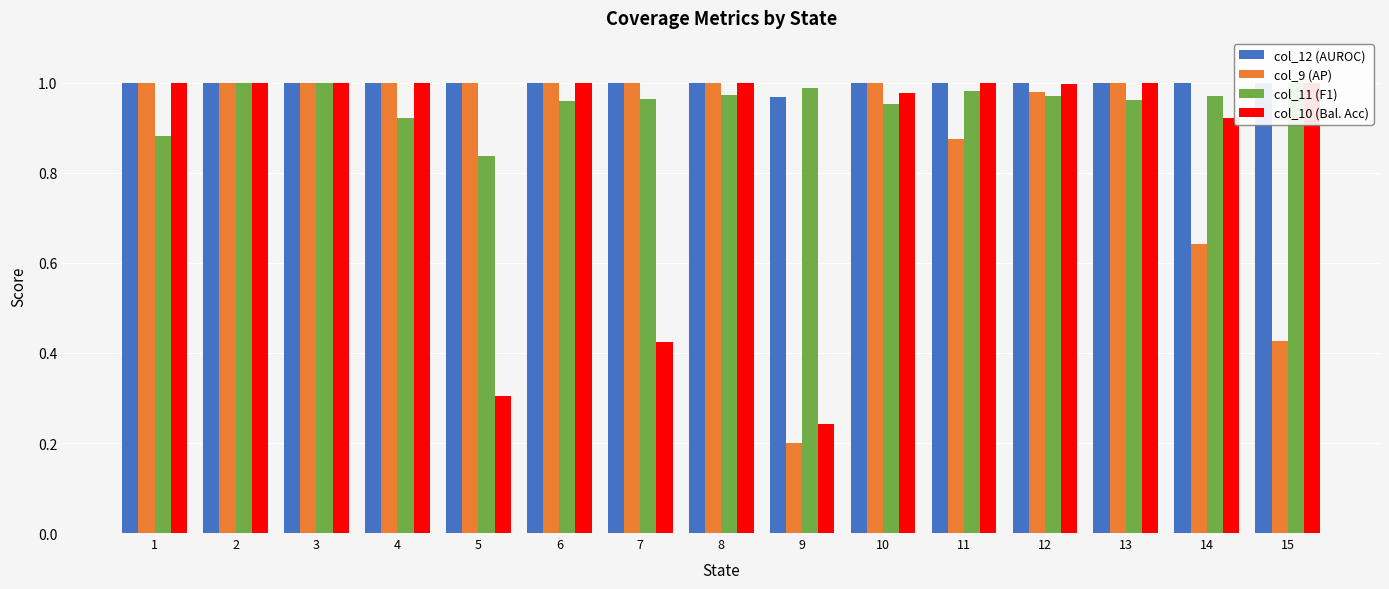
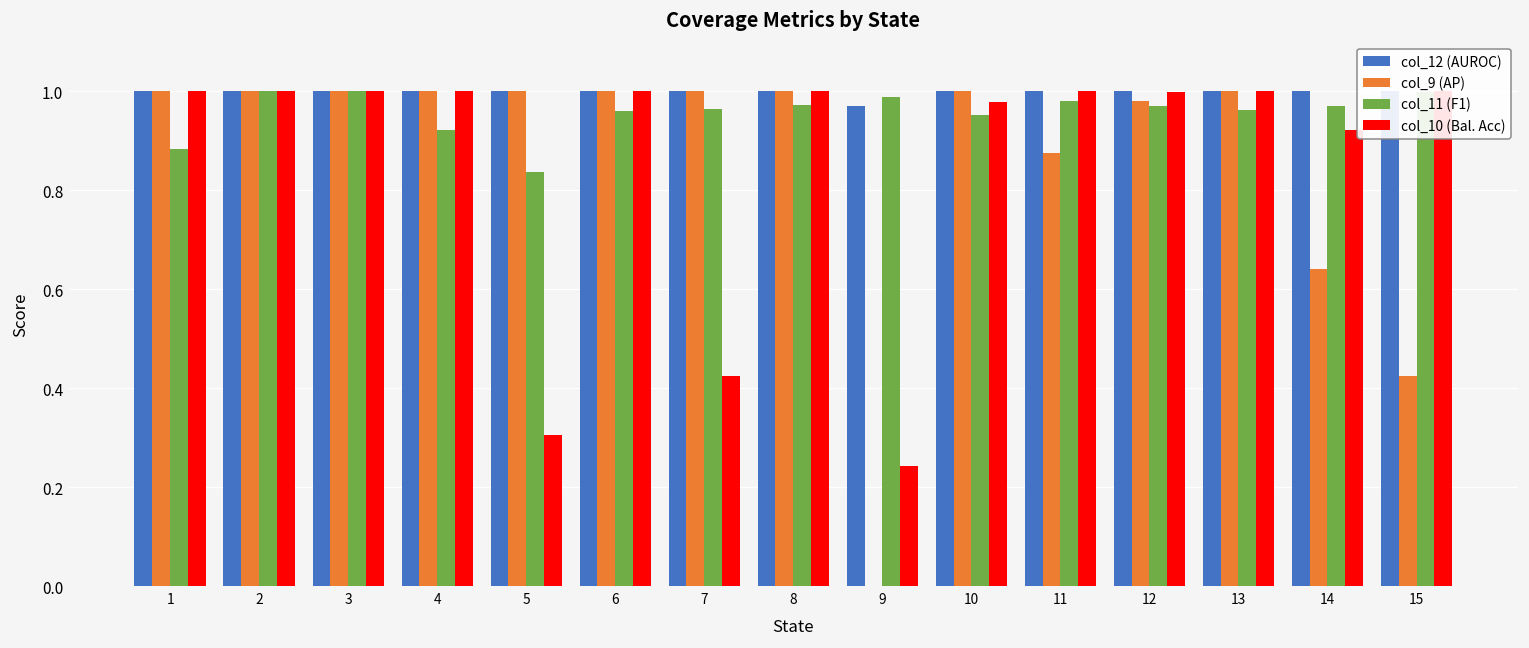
col_9 (AP), 9: 0.2 -> 0.0
